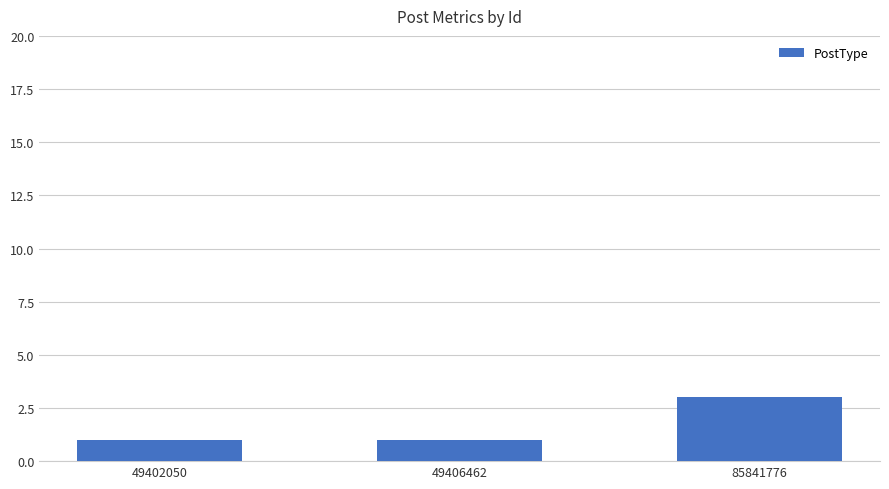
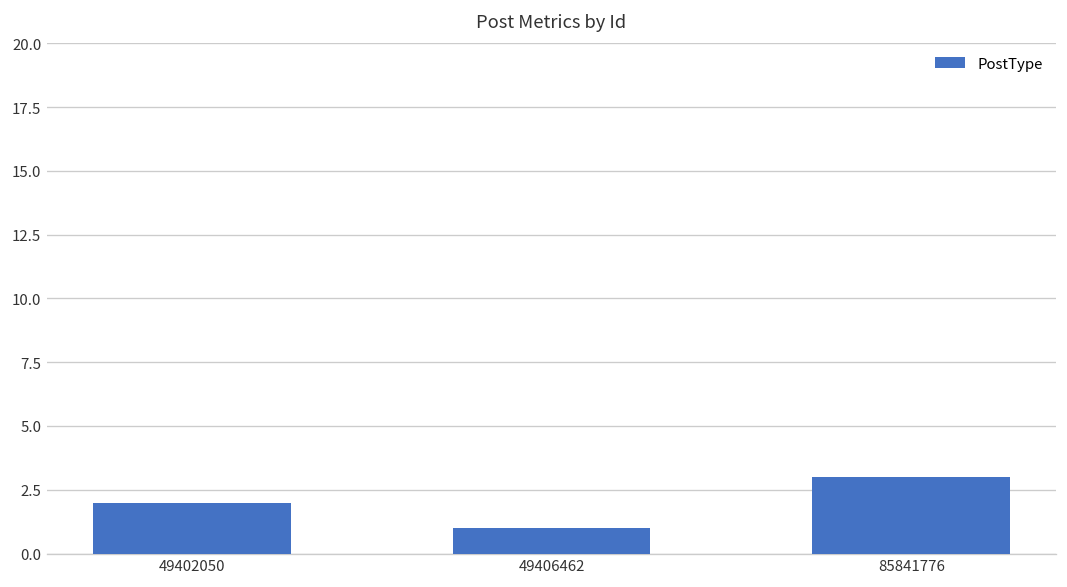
49402050: 1 -> 2
